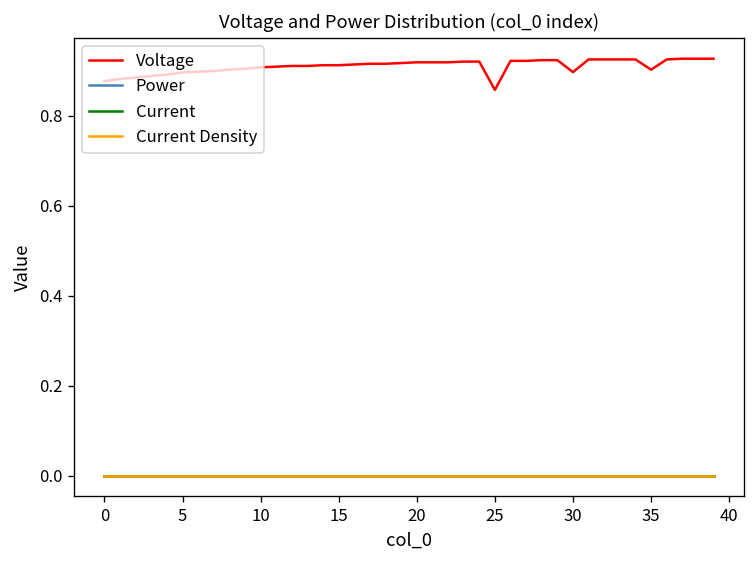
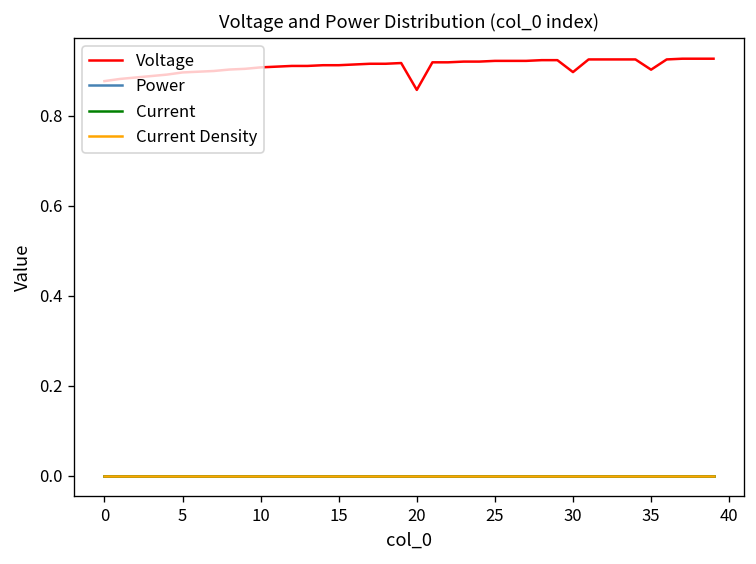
Voltage, 20: 0.92 -> 0.86
Voltage, 25: 0.86 -> 0.92
